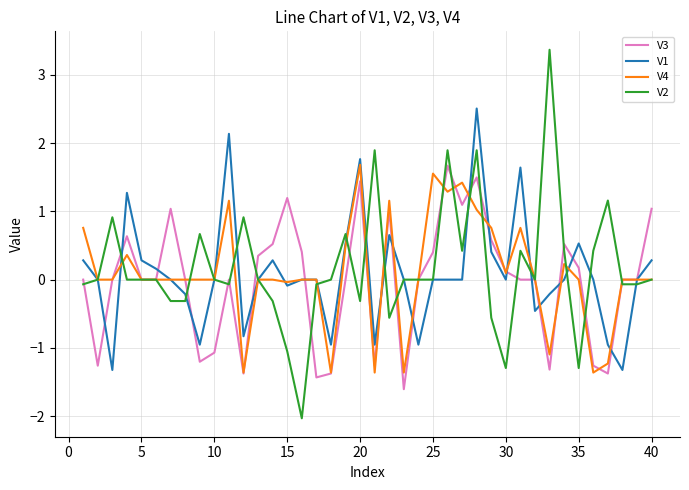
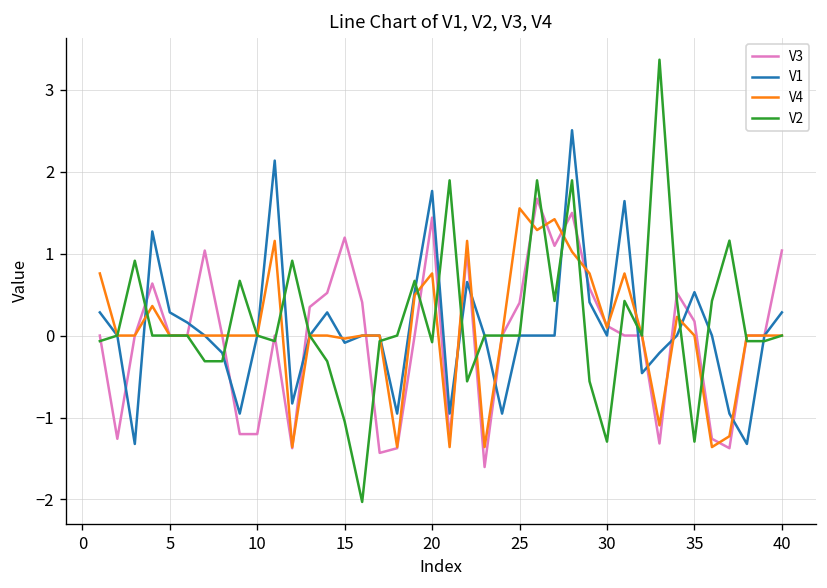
V3, 10: -1.1 -> -1.2
V4, 20: 1.7 -> 0.8
V2, 20: -0.3 -> -0.1
